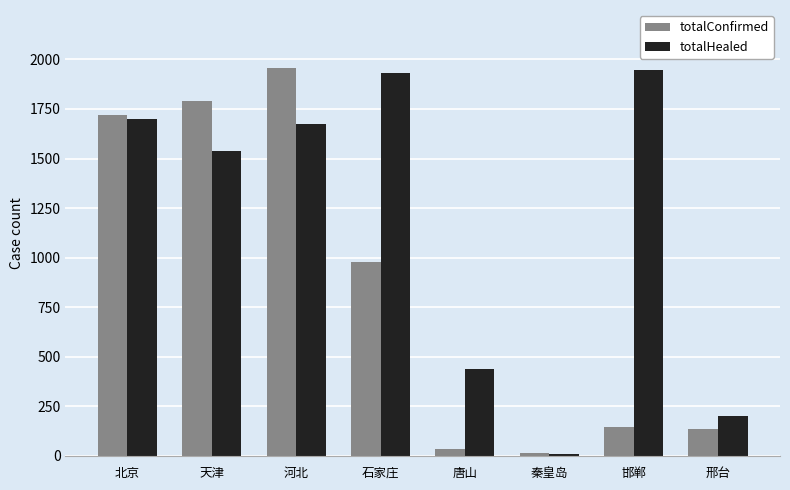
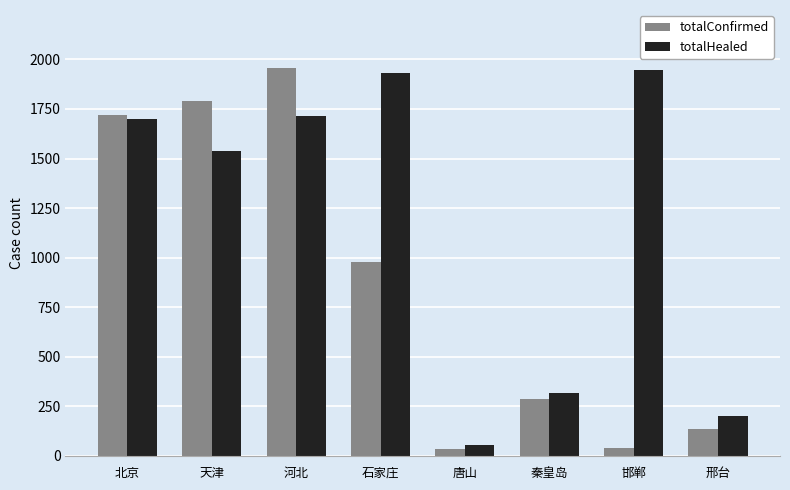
totalHealed, 河北: 1680 -> 1720
totalHealed, 唐山: 440 -> 60
totalConfirmed, 秦皇岛: 20 -> 290
totalHealed, 秦皇岛: 10 -> 320
totalConfirmed, 邯郸: 140 -> 40
